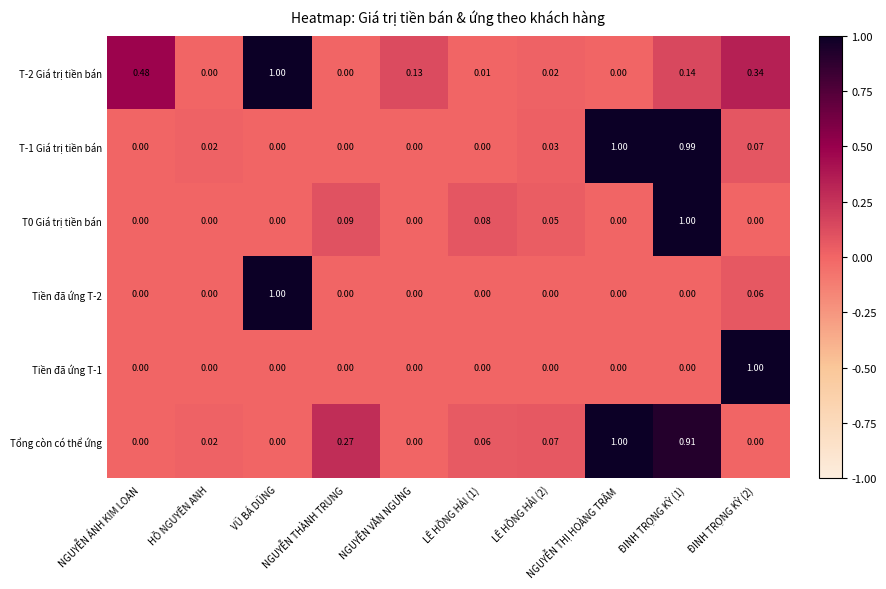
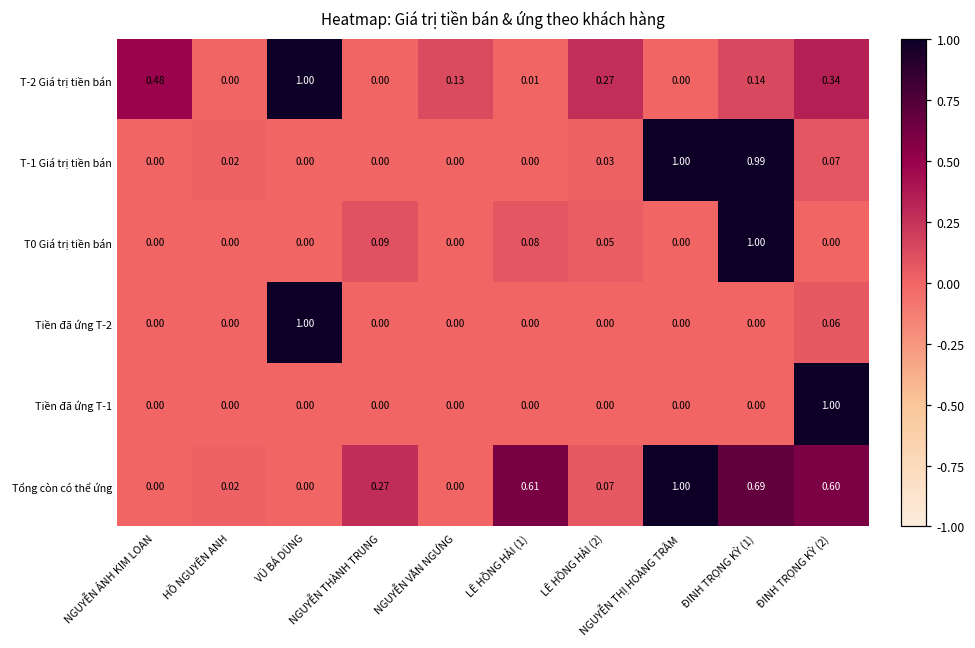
T-2 Giá trị tiền bán, LÊ HỒNG HẢI (2): 0.02 -> 0.27
Tổng còn có thể ứng, LÊ HỒNG HẢI (1): 0.06 -> 0.61
Tổng còn có thể ứng, ĐINH TRỌNG KỲ (1): 0.91 -> 0.69
Tổng còn có thể ứng, ĐINH TRỌNG KỲ (2): 0.00 -> 0.60
